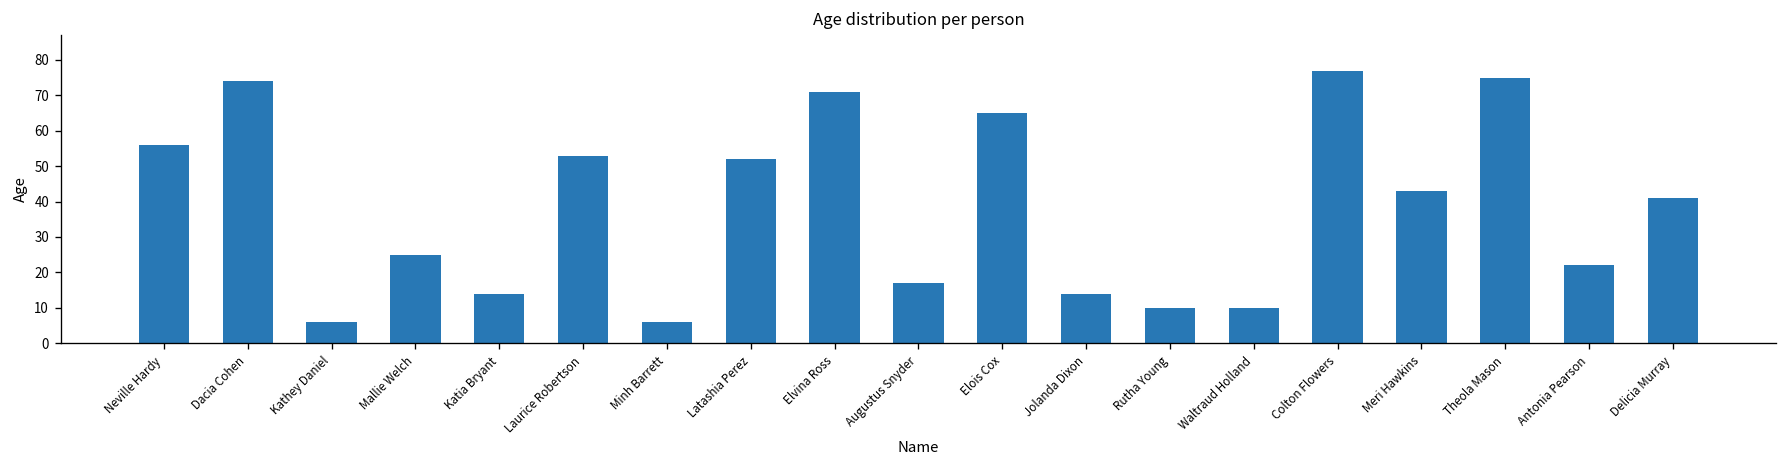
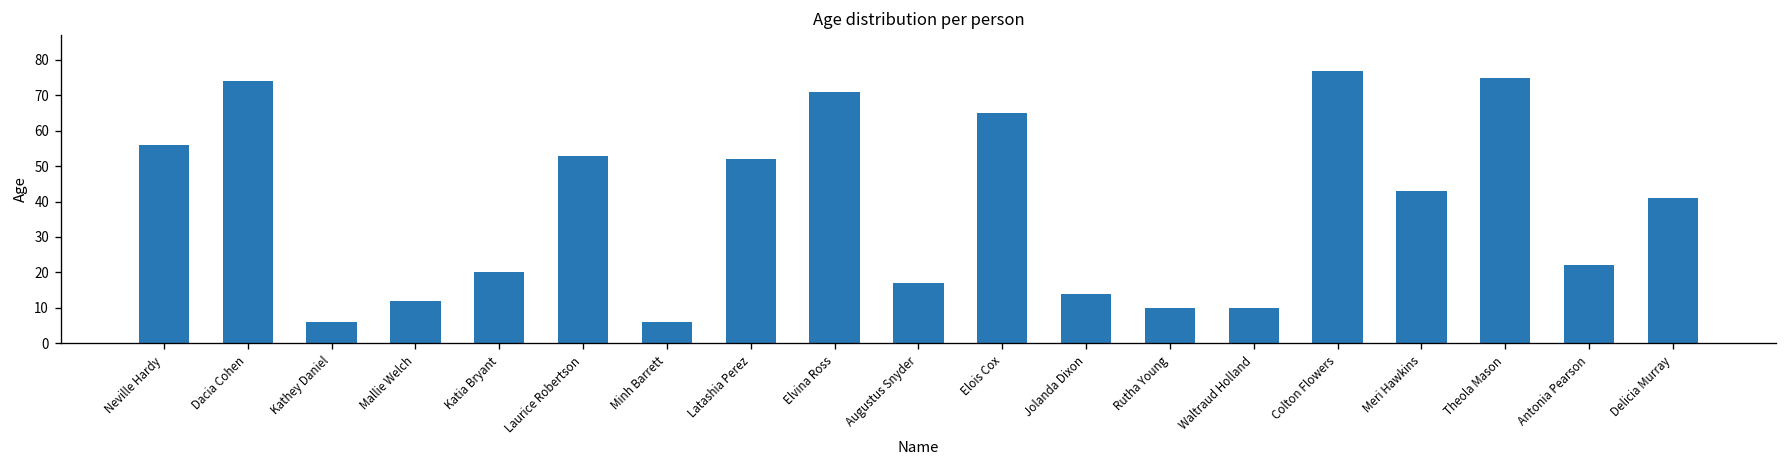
Mallie Welch: 25 -> 12
Katia Bryant: 14 -> 20
